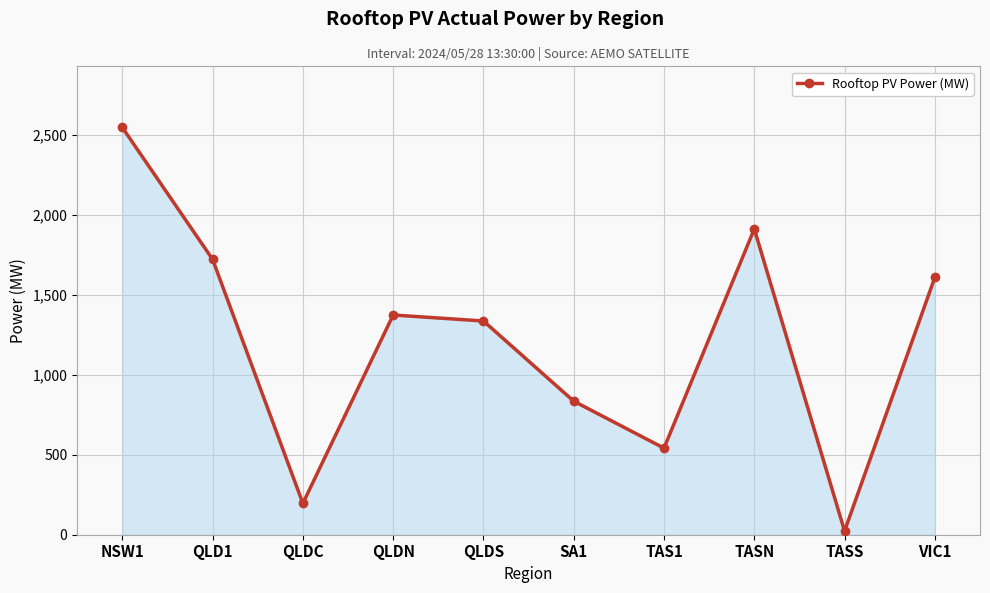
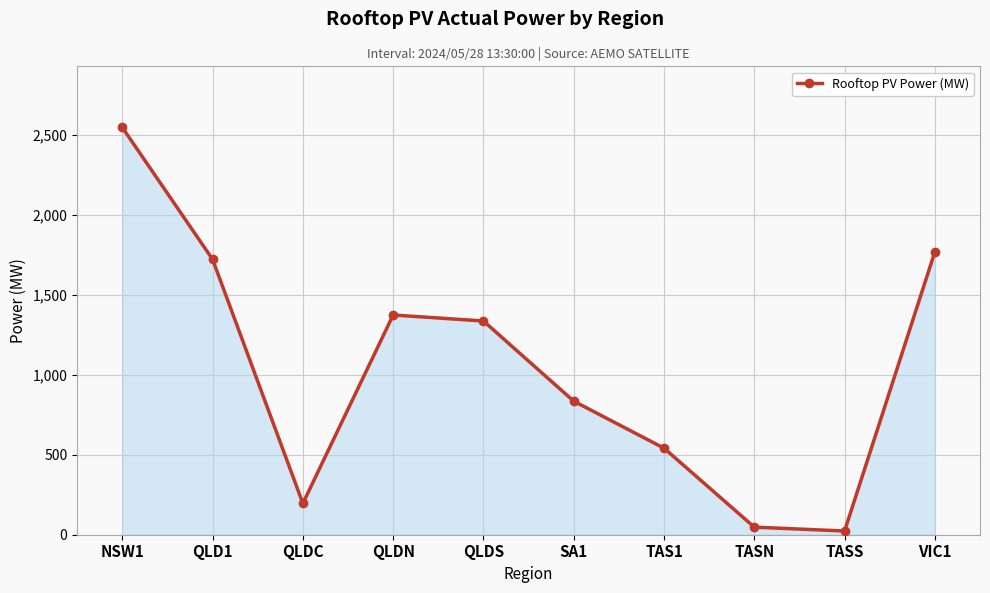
TASN: 1,910 -> 50
VIC1: 1,610 -> 1,770
